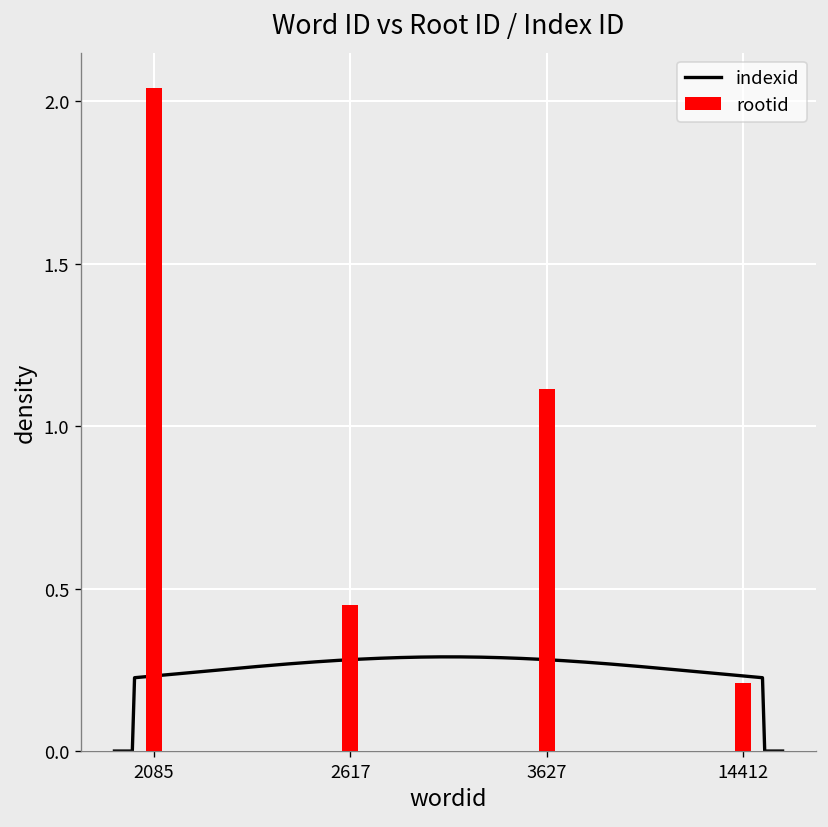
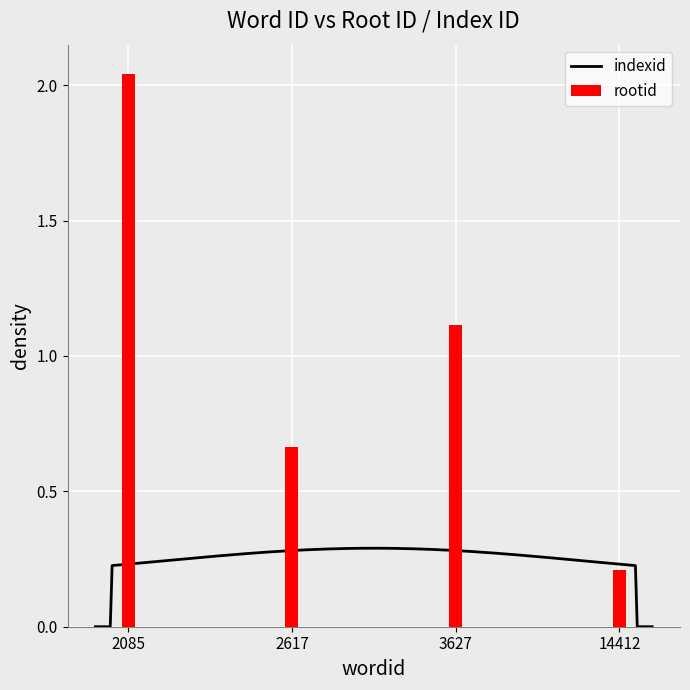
rootid, 2617: 0.45 -> 0.66
